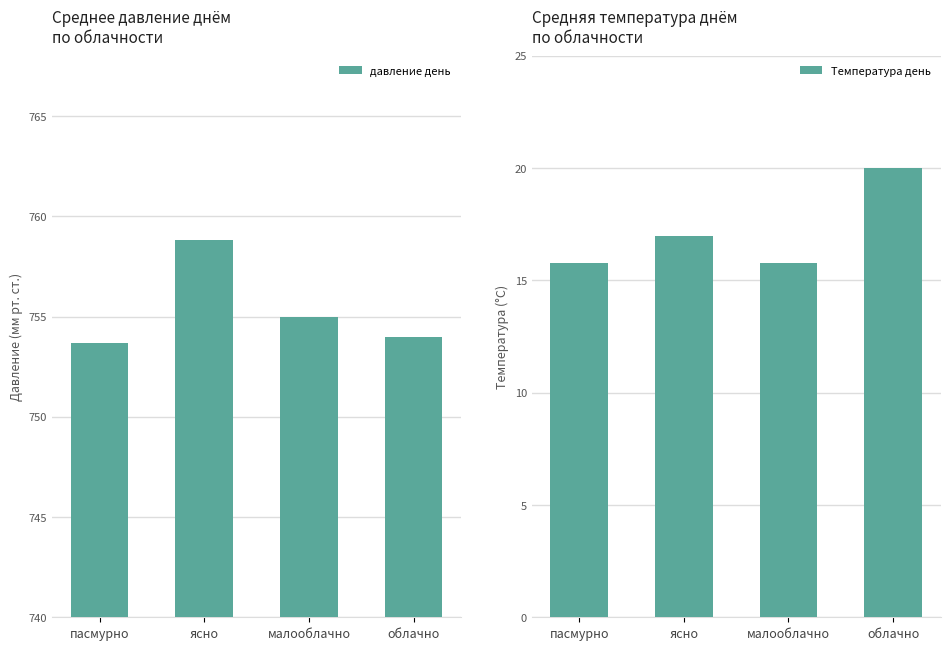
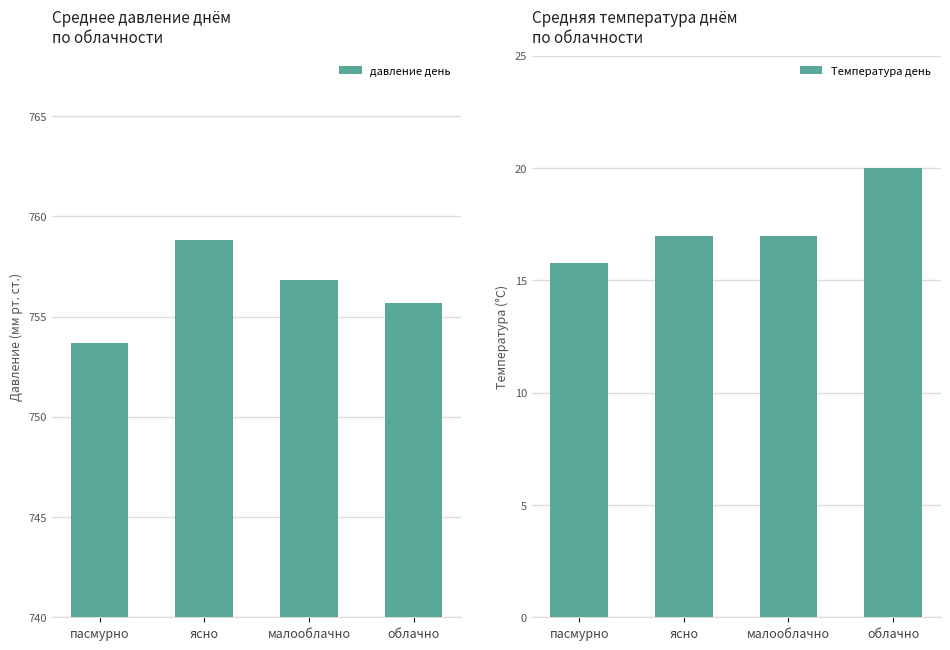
Среднее давление днём по облачности, малооблачно: 755.0 -> 756.8
Среднее давление днём по облачности, облачно: 754.0 -> 755.7
Средняя температура днём по облачности, малооблачно: 15.8 -> 17.0
